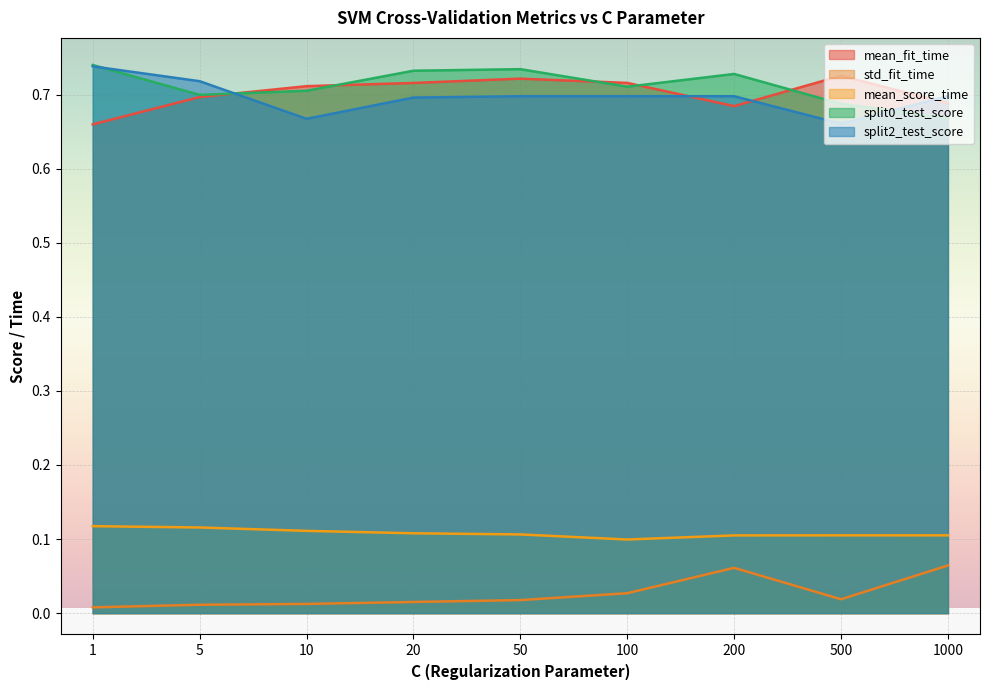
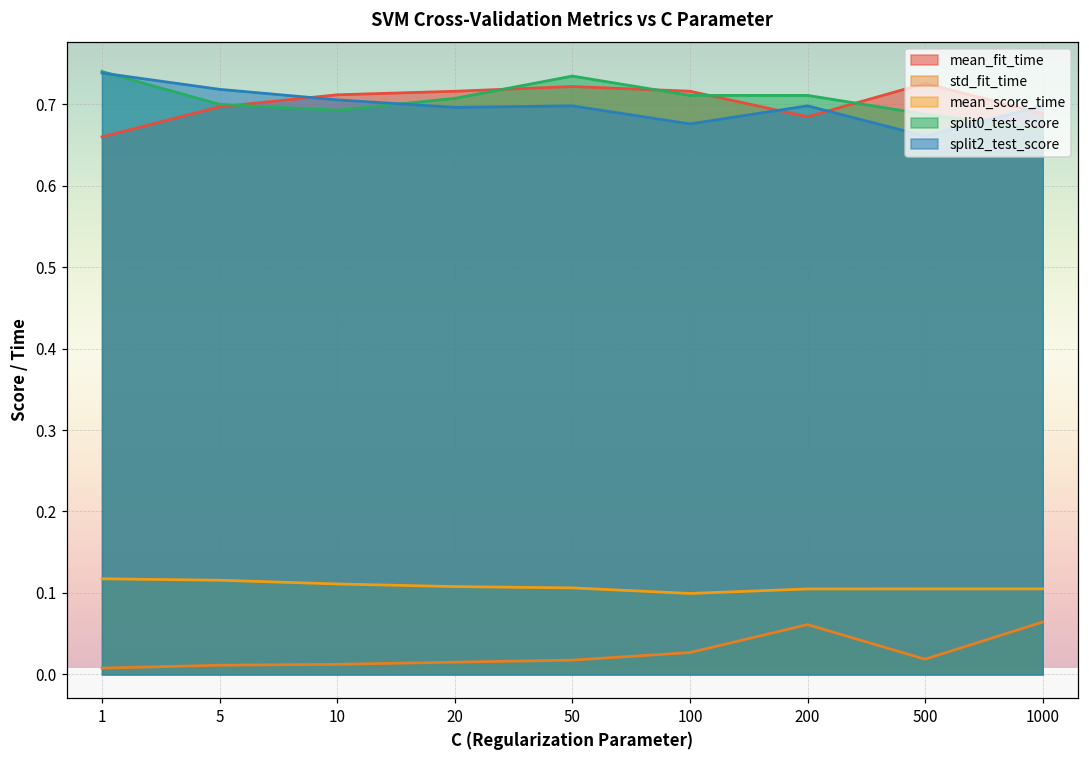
split0_test_score, 10: 0.71 -> 0.69
split2_test_score, 10: 0.67 -> 0.71
split0_test_score, 20: 0.73 -> 0.71
split2_test_score, 100: 0.70 -> 0.68
split0_test_score, 200: 0.73 -> 0.71
